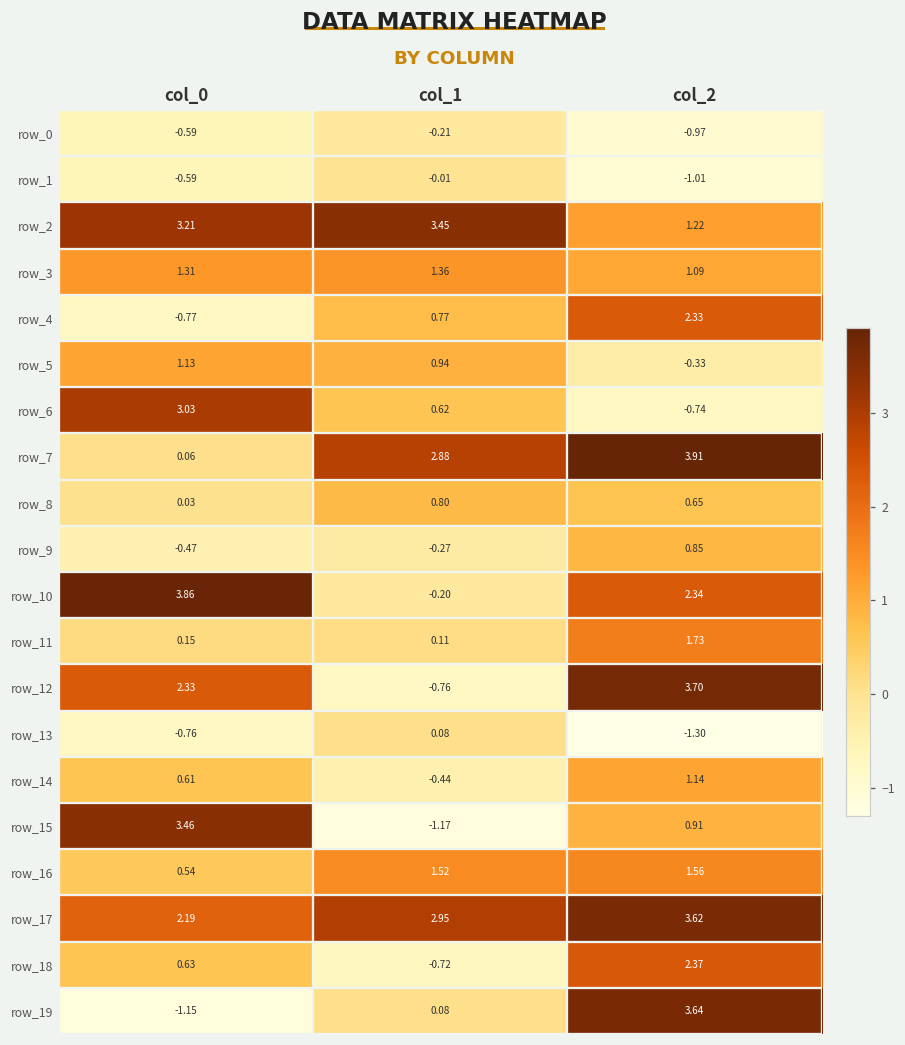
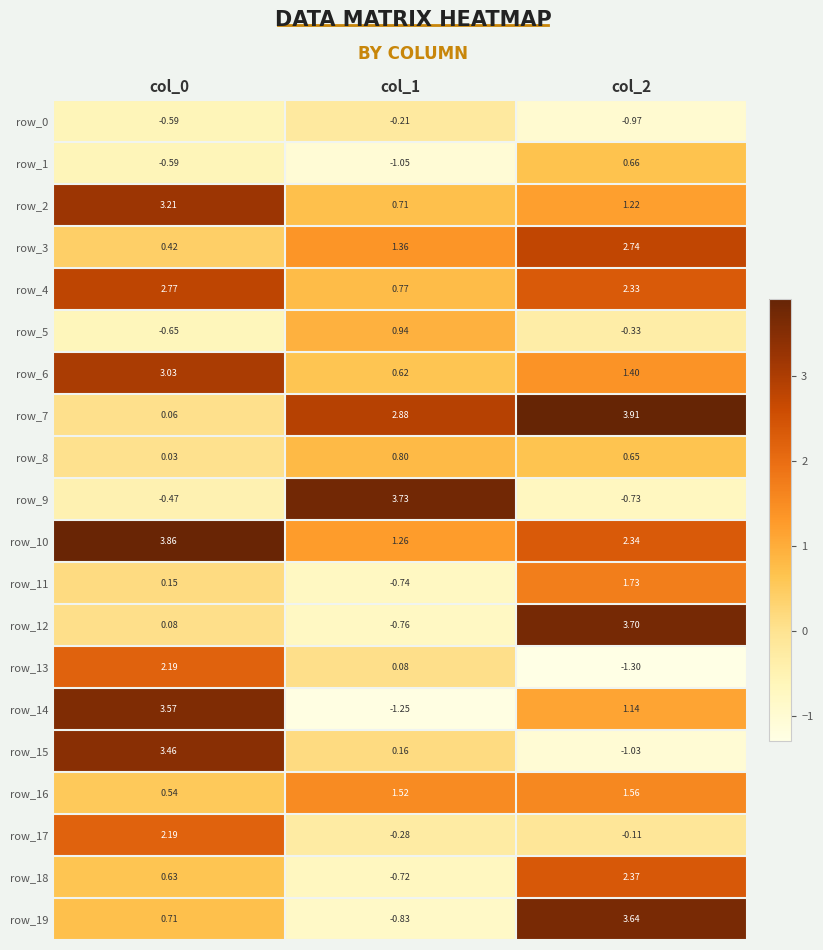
row_1, col_1: -0.01 -> -1.05
row_1, col_2: -1.01 -> 0.66
row_2, col_1: 3.45 -> 0.71
row_3, col_0: 1.31 -> 0.42
row_3, col_2: 1.09 -> 2.74
row_4, col_0: -0.77 -> 2.77
row_5, col_0: 1.13 -> -0.65
row_6, col_2: -0.74 -> 1.40
row_9, col_1: -0.27 -> 3.73
row_9, col_2: 0.85 -> -0.73
row_10, col_1: -0.20 -> 1.26
row_11, col_1: 0.11 -> -0.74
row_12, col_0: 2.33 -> 0.08
row_13, col_0: -0.76 -> 2.19
row_14, col_0: 0.61 -> 3.57
row_14, col_1: -0.44 -> -1.25
row_15, col_1: -1.17 -> 0.16
row_15, col_2: 0.91 -> -1.03
row_17, col_1: 2.95 -> -0.28
row_17, col_2: 3.62 -> -0.11
row_19, col_0: -1.15 -> 0.71
row_19, col_1: 0.08 -> -0.83
